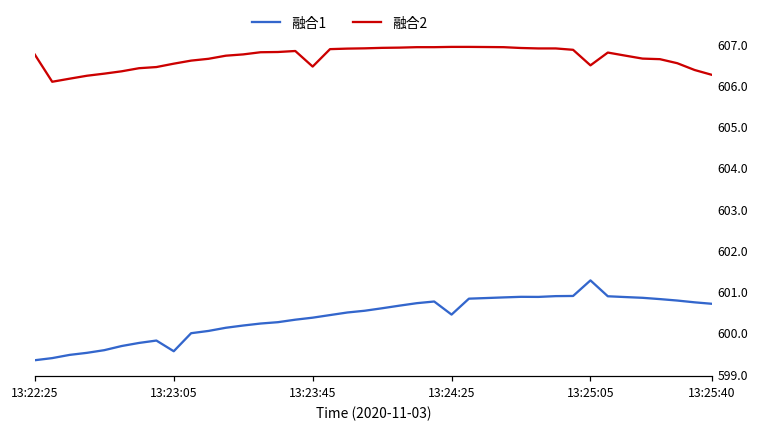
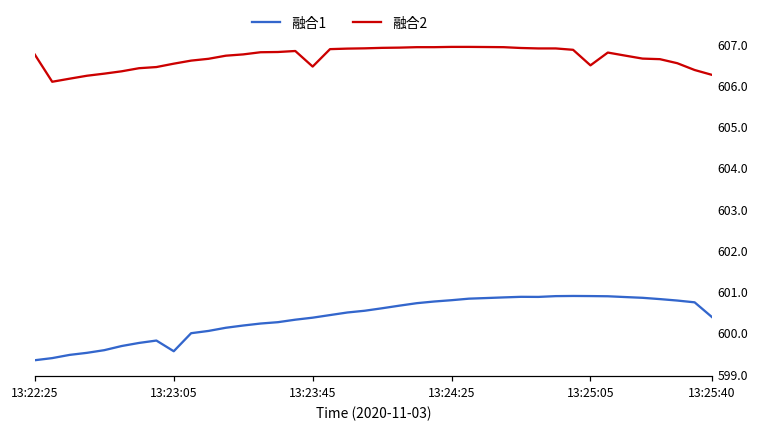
融合1, 13:24:25: 600.4 -> 600.8
融合1, 13:25:05: 601.3 -> 600.9
融合1, 13:25:40: 600.7 -> 600.4
